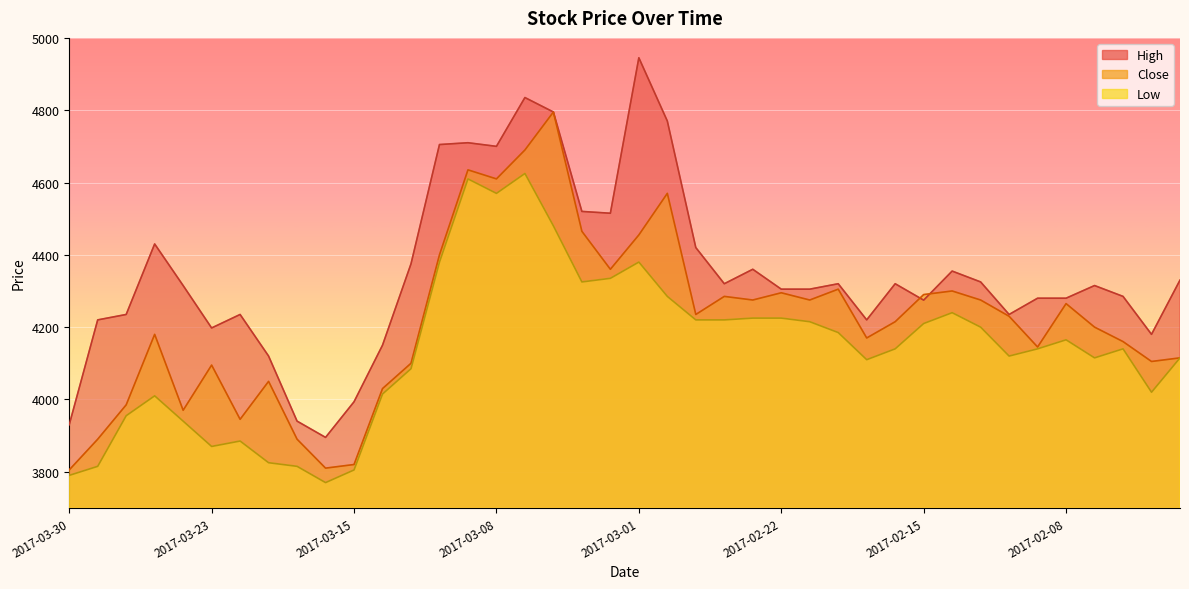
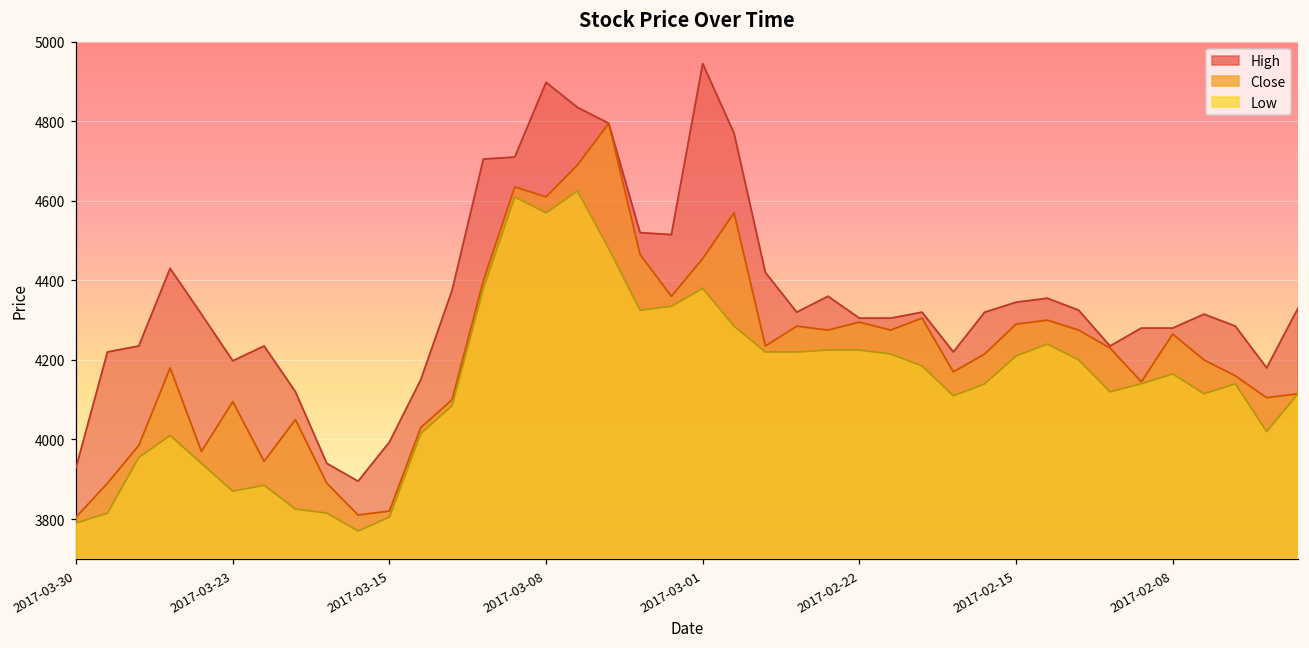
High, 2017-03-08: 4700 -> 4900
High, 2017-02-15: 4270 -> 4350
